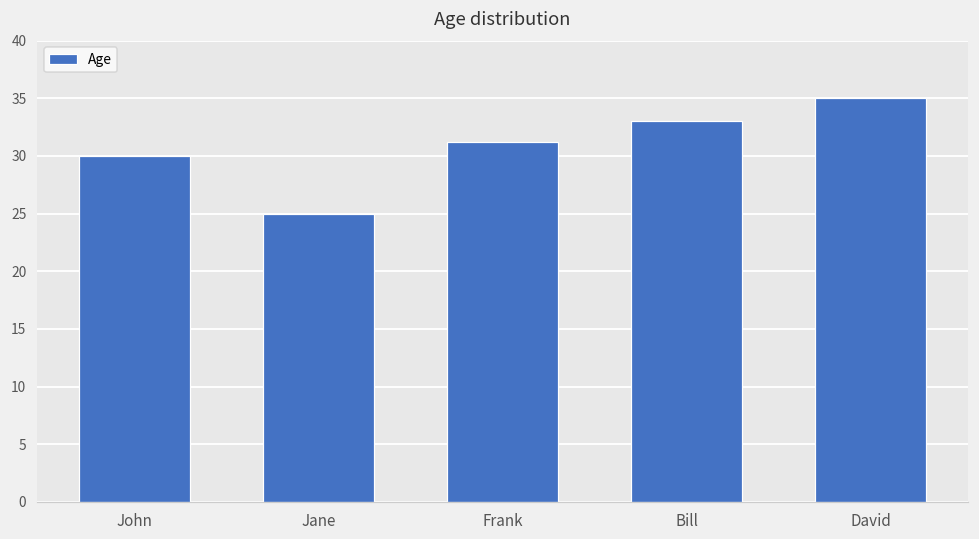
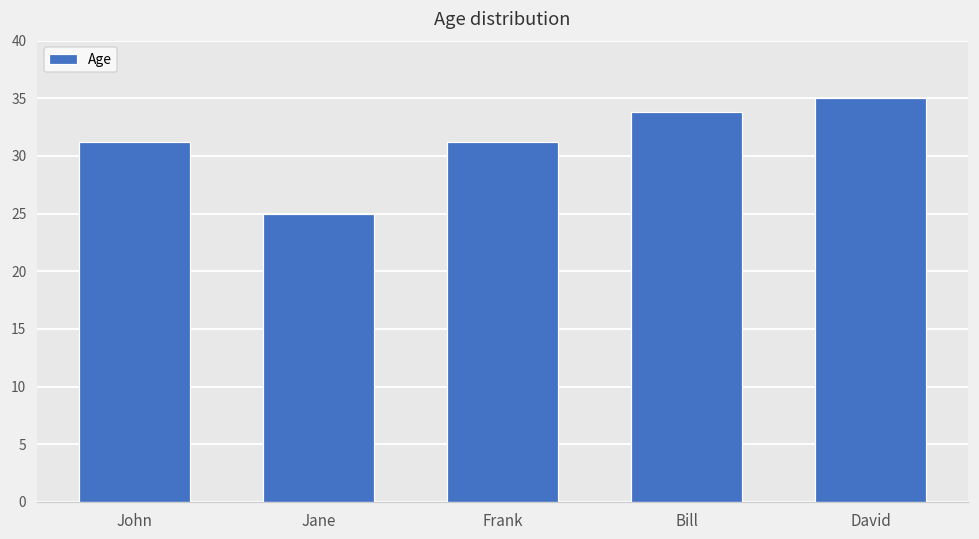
John: 30.0 -> 31.2
Bill: 33.0 -> 33.8
